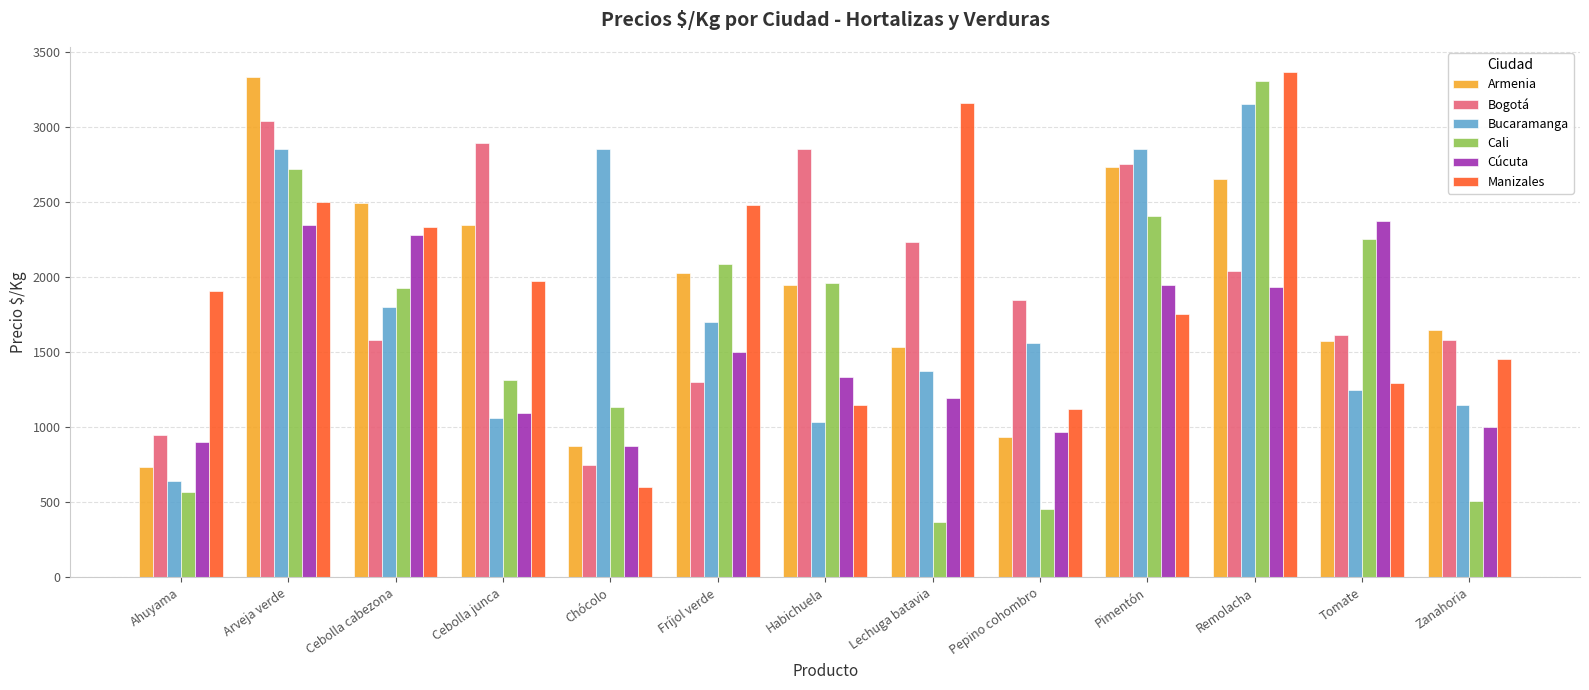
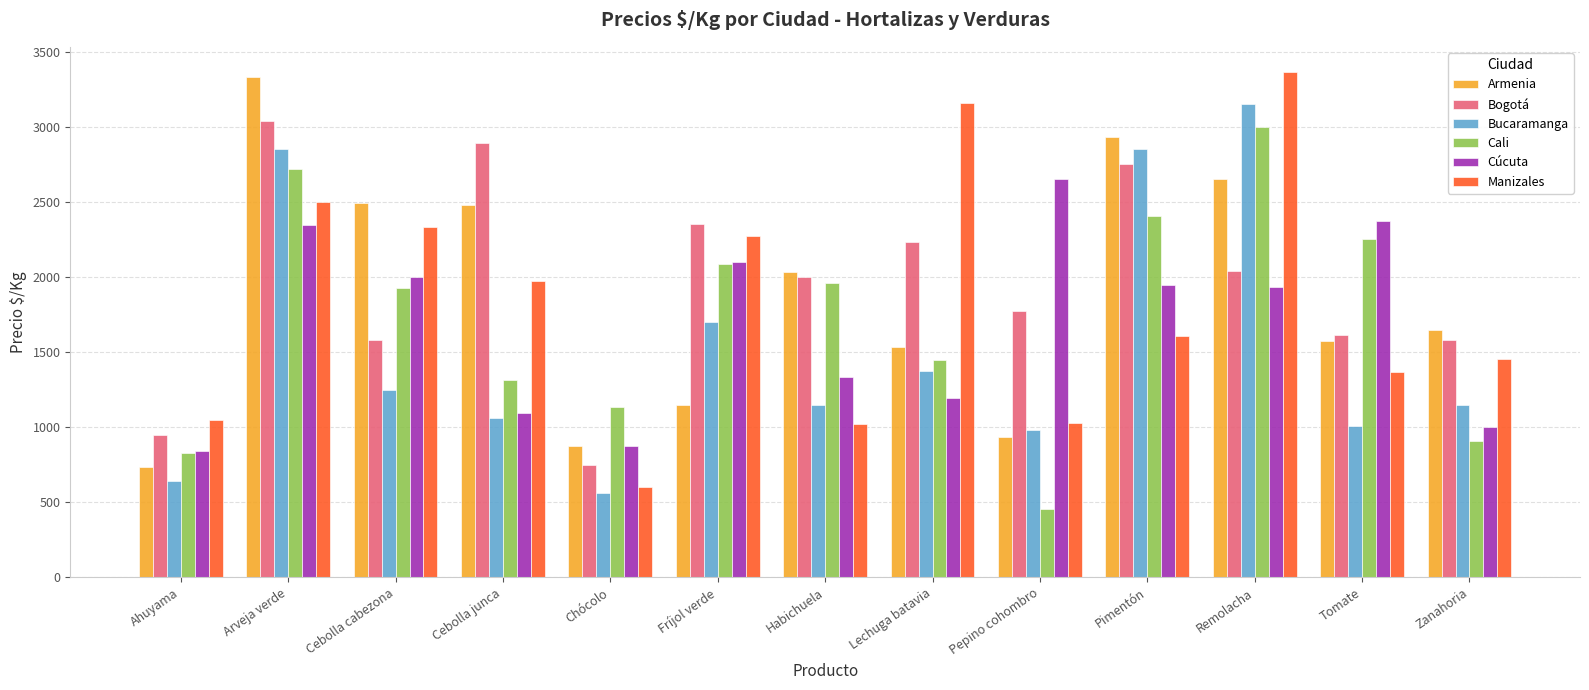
Cali, Ahuyama: 570 -> 830
Cúcuta, Ahuyama: 900 -> 840
Manizales, Ahuyama: 1910 -> 1050
Bucaramanga, Cebolla cabezona: 1800 -> 1250
Cúcuta, Cebolla cabezona: 2280 -> 2000
Armenia, Cebolla junca: 2340 -> 2480
Bucaramanga, Chócolo: 2850 -> 560
Armenia, Fríjol verde: 2030 -> 1150
Bogotá, Fríjol verde: 1300 -> 2350
Cúcuta, Fríjol verde: 1500 -> 2100
Manizales, Fríjol verde: 2480 -> 2280
Armenia, Habichuela: 1950 -> 2030
Bogotá, Habichuela: 2850 -> 2000
Bucaramanga, Habichuela: 1030 -> 1150
Manizales, Habichuela: 1150 -> 1020
Cali, Lechuga batavia: 370 -> 1450
Bogotá, Pepino cohombro: 1850 -> 1780
Bucaramanga, Pepino cohombro: 1560 -> 980
Cúcuta, Pepino cohombro: 970 -> 2650
Manizales, Pepino cohombro: 1120 -> 1030
Armenia, Pimentón: 2730 -> 2930
Manizales, Pimentón: 1750 -> 1610
Cali, Remolacha: 3310 -> 3000
Bucaramanga, Tomate: 1250 -> 1010
Manizales, Tomate: 1290 -> 1360
Cali, Zanahoria: 510 -> 910
